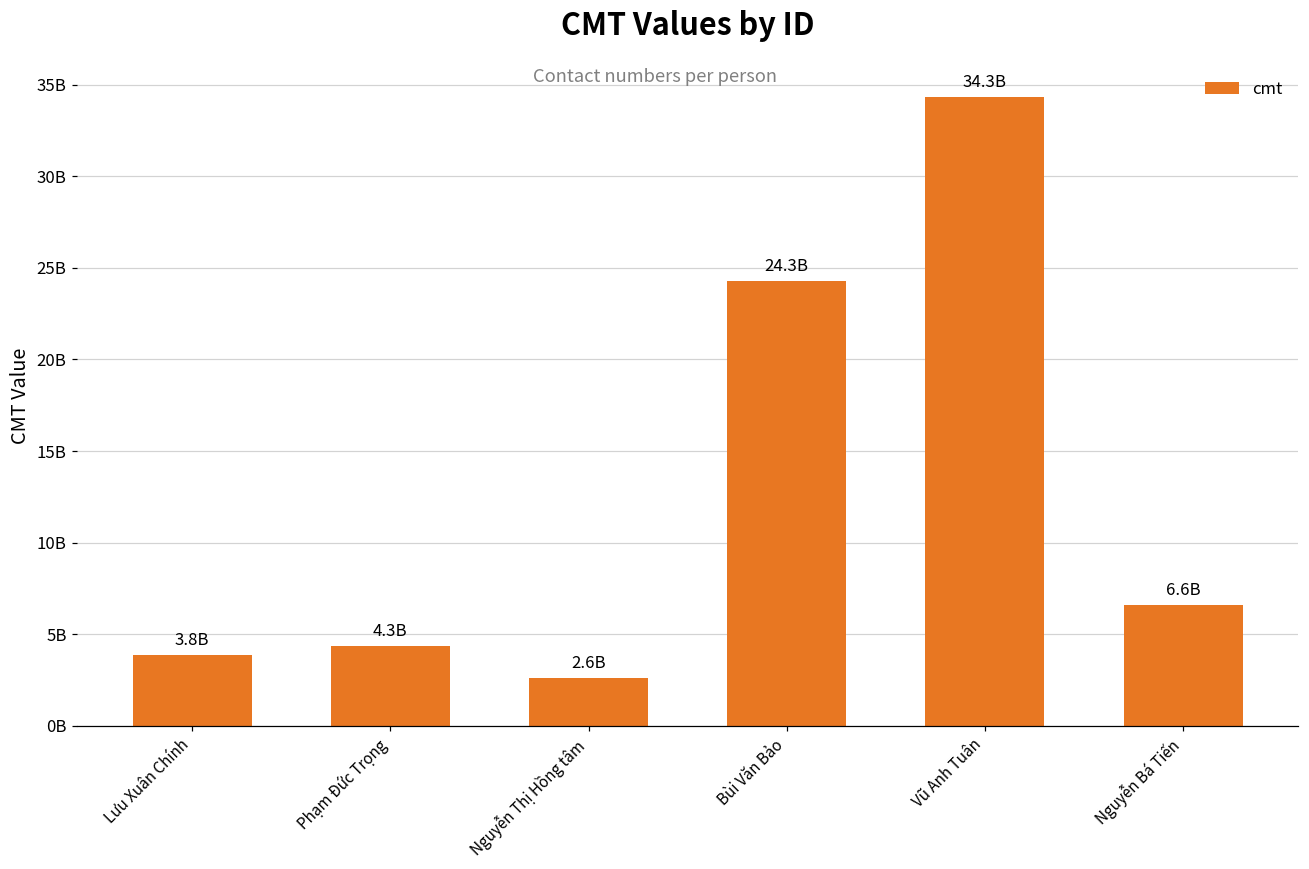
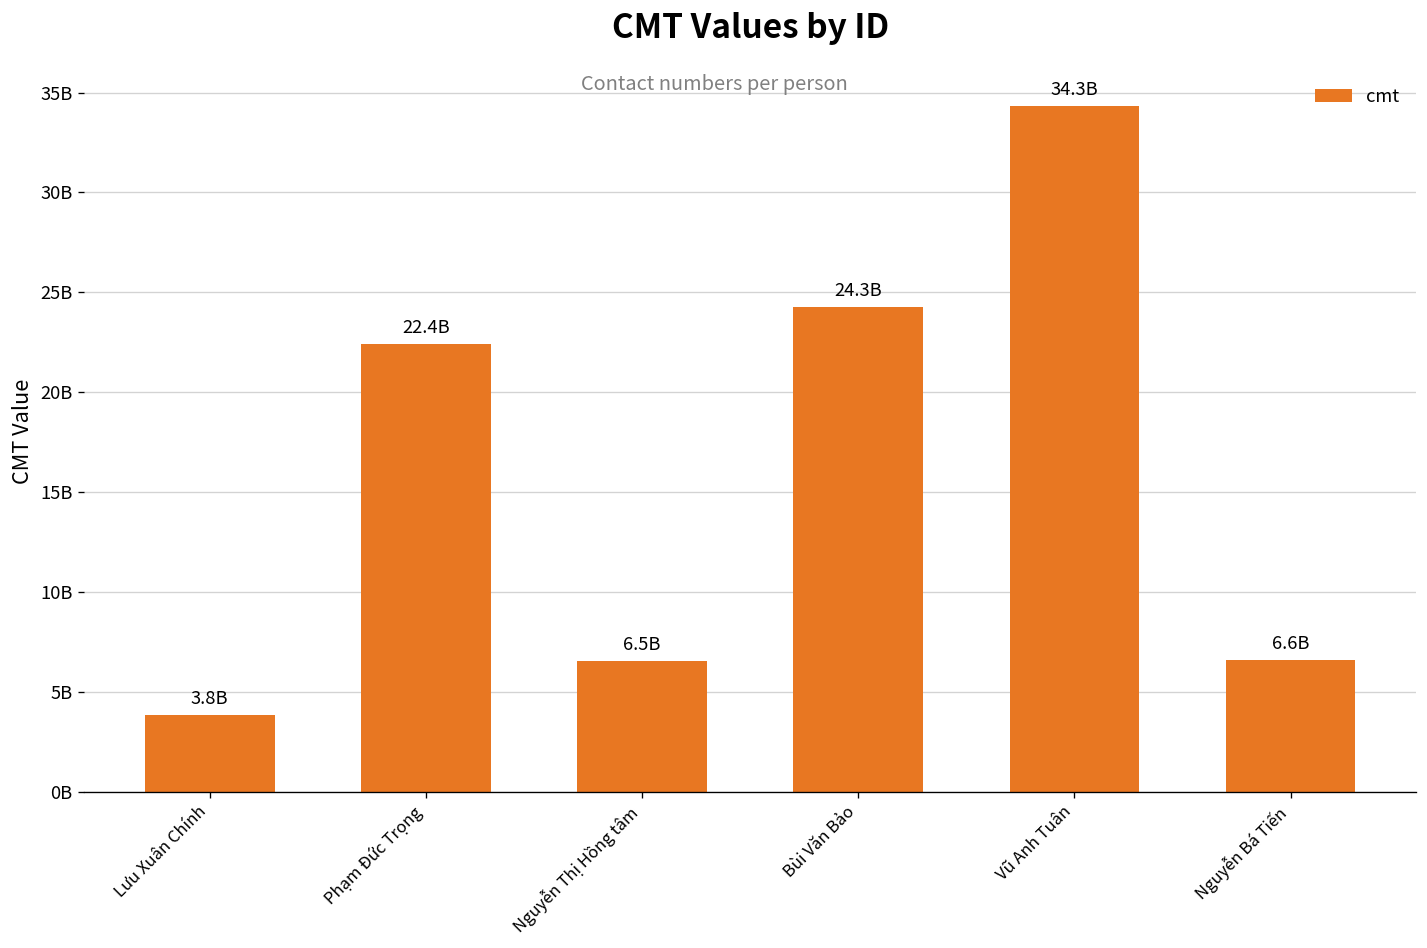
Phạm Đức Trọng: 4.3B -> 22.4B
Nguyễn Thị Hồng tâm: 2.6B -> 6.5B
